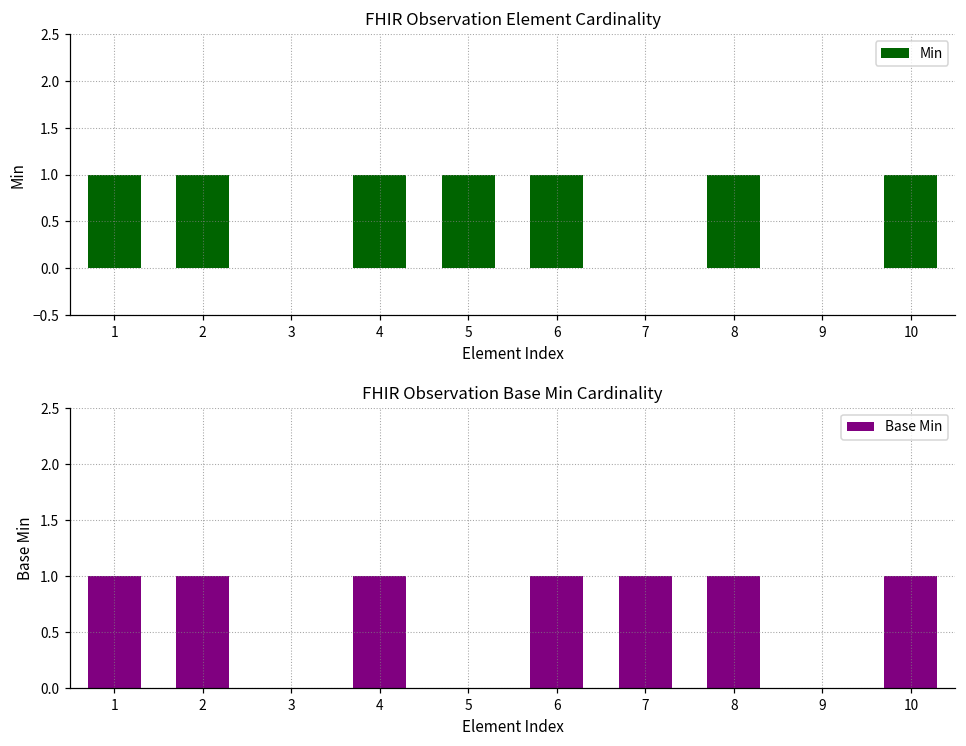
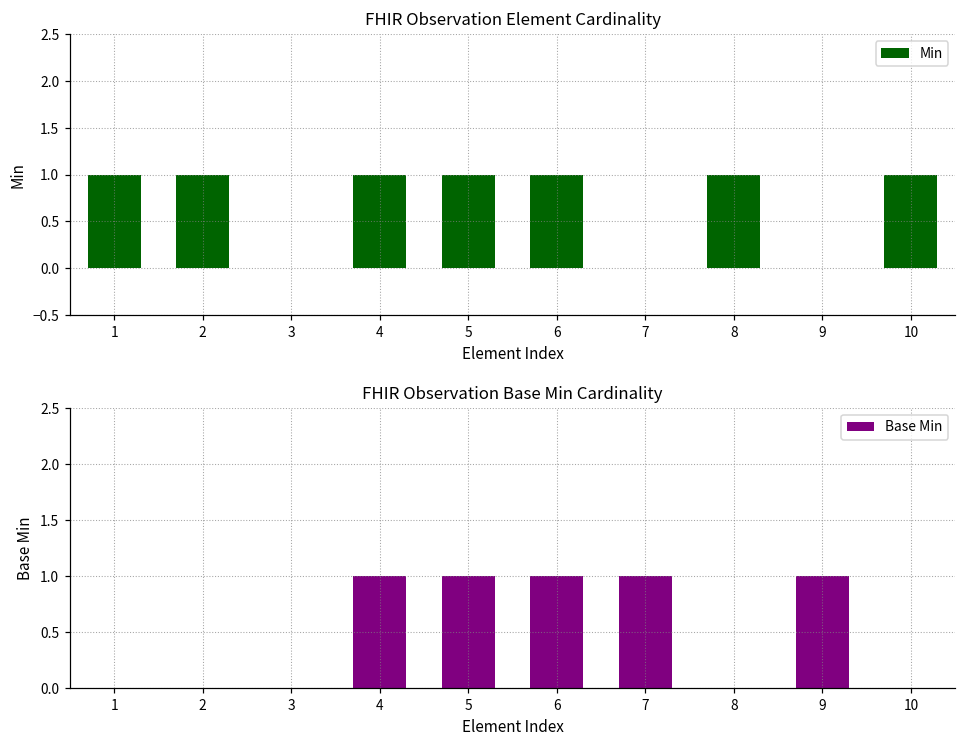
FHIR Observation Base Min Cardinality, 1: 1 -> 0
FHIR Observation Base Min Cardinality, 2: 1 -> 0
FHIR Observation Base Min Cardinality, 5: 0 -> 1
FHIR Observation Base Min Cardinality, 8: 1 -> 0
FHIR Observation Base Min Cardinality, 9: 0 -> 1
FHIR Observation Base Min Cardinality, 10: 1 -> 0
